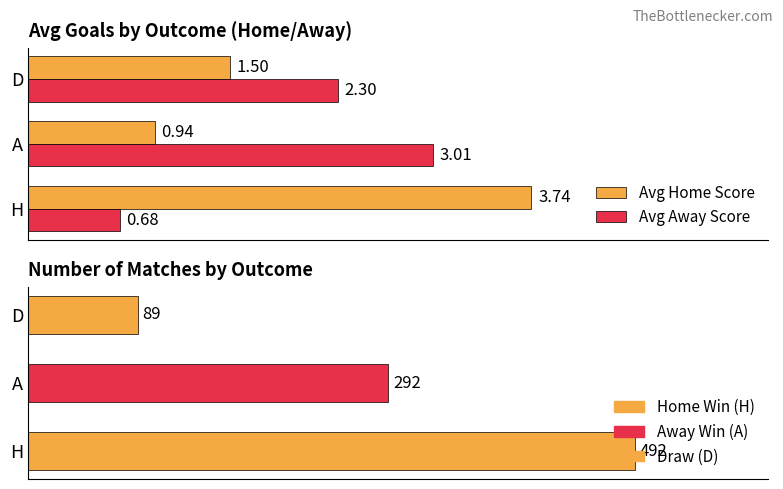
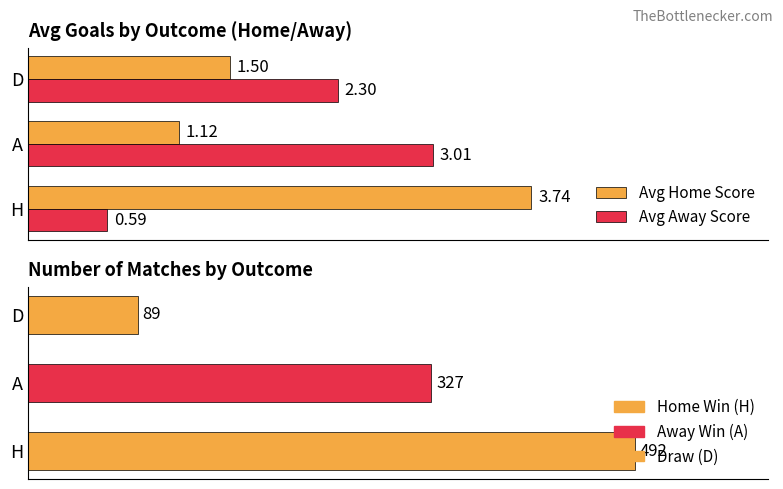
Avg Goals by Outcome (Home/Away), Avg Home Score, A: 0.94 -> 1.12
Avg Goals by Outcome (Home/Away), Avg Away Score, H: 0.68 -> 0.59
Number of Matches by Outcome, A: 292 -> 327
